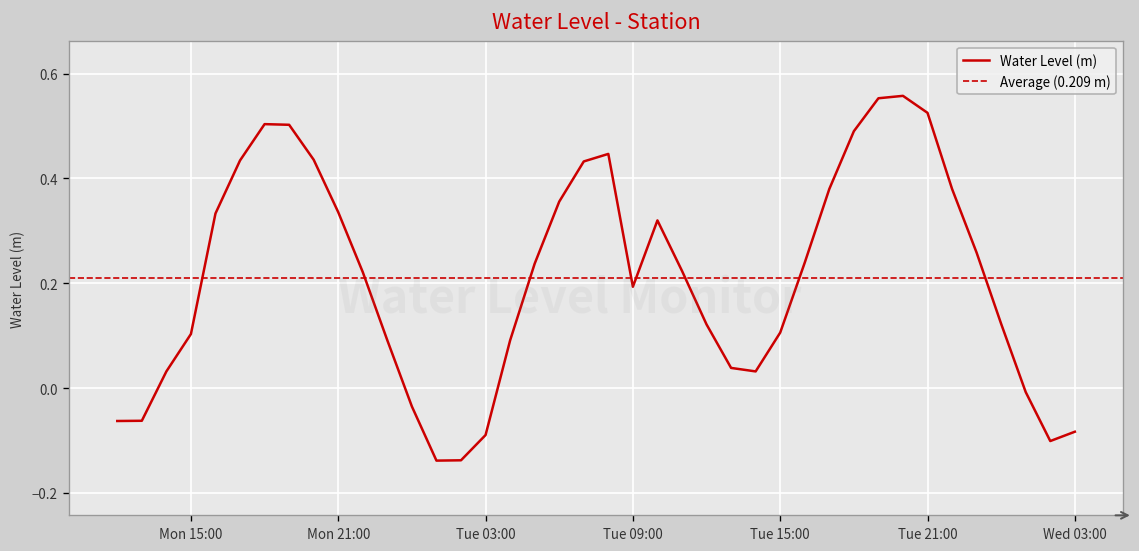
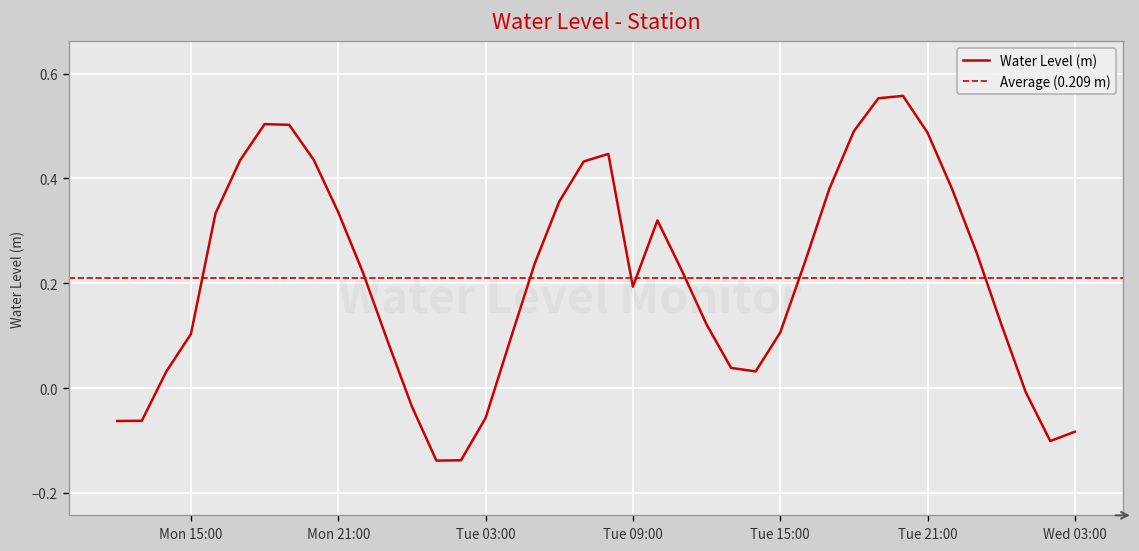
Tue 03:00: -0.09 -> -0.06
Tue 21:00: 0.52 -> 0.49
